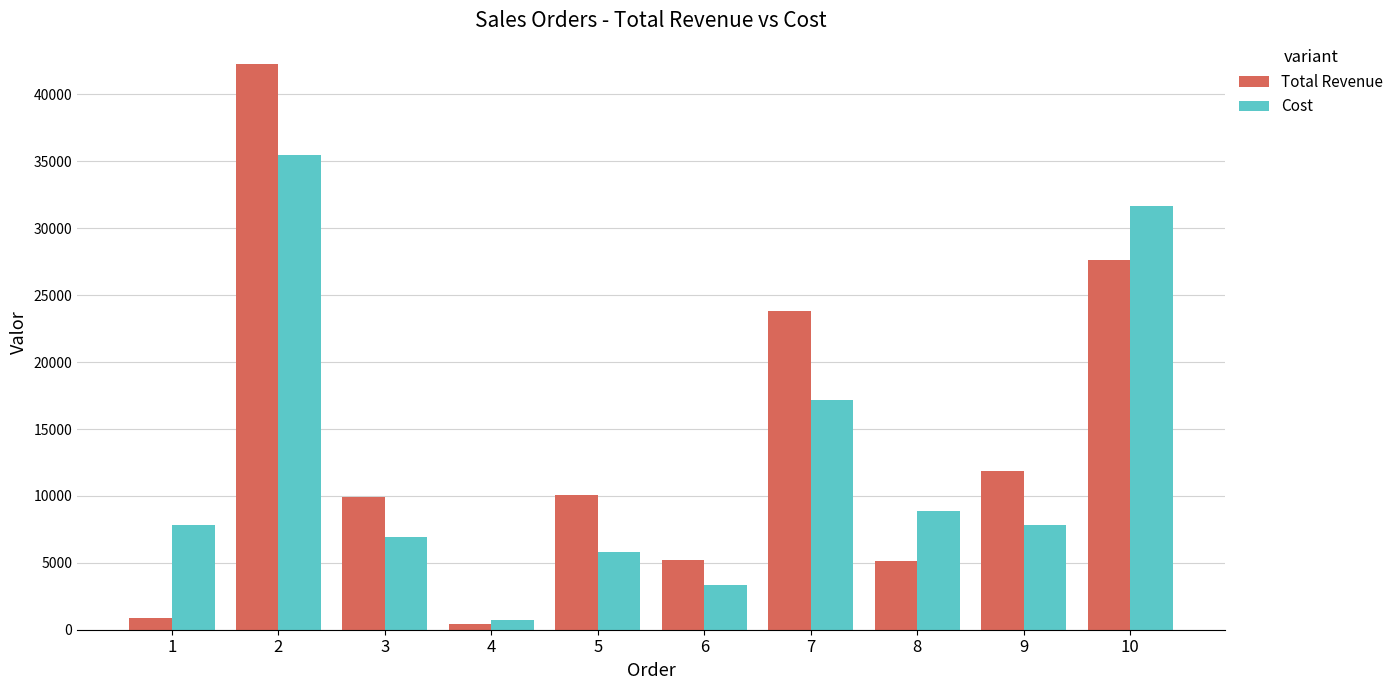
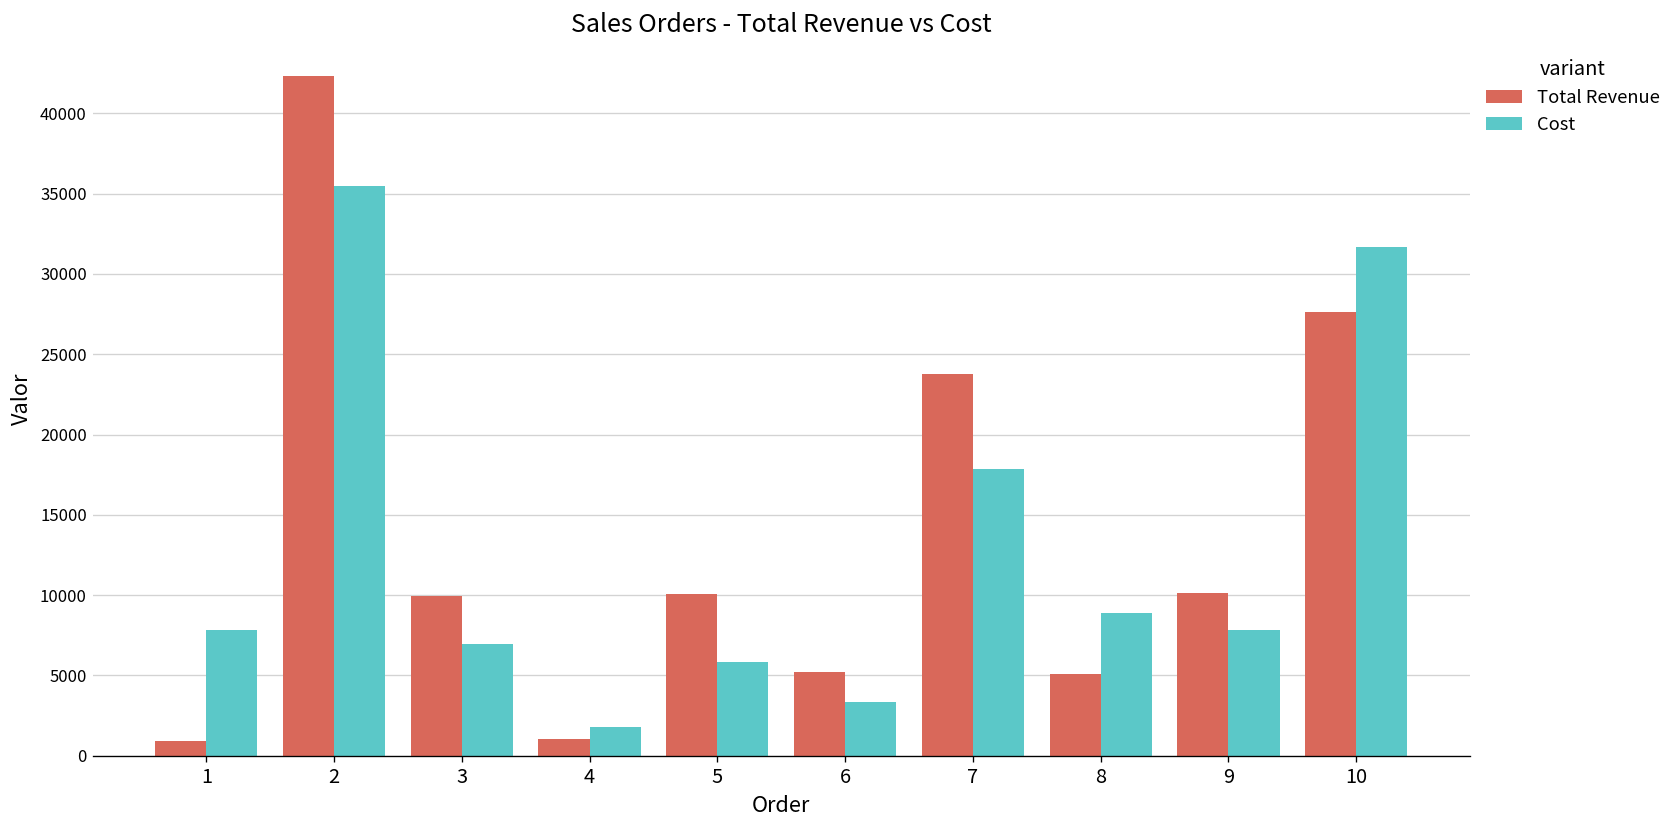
Total Revenue, 4: 400 -> 1000
Cost, 4: 700 -> 1800
Cost, 7: 17200 -> 17800
Total Revenue, 9: 11900 -> 10100
